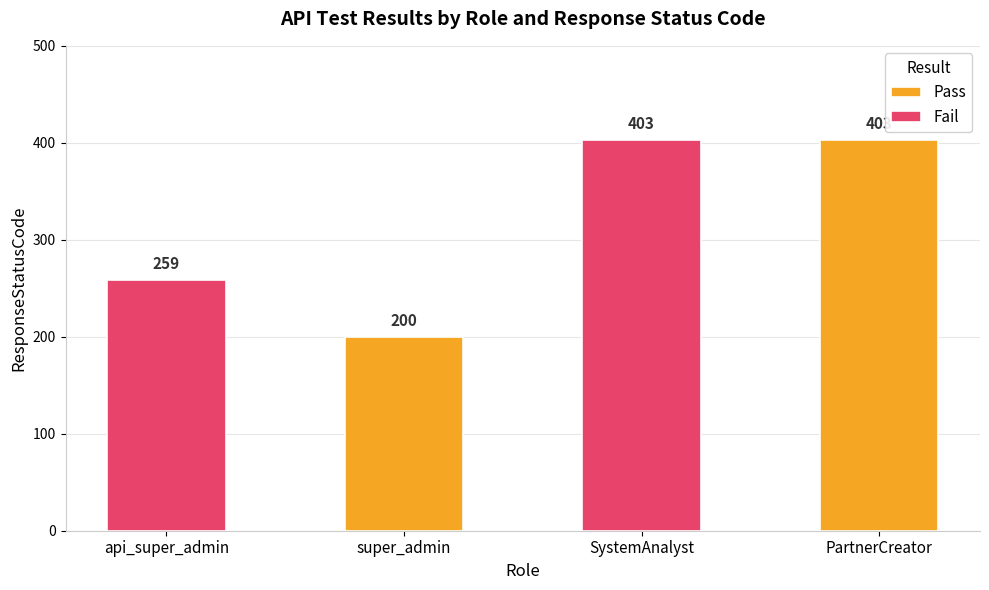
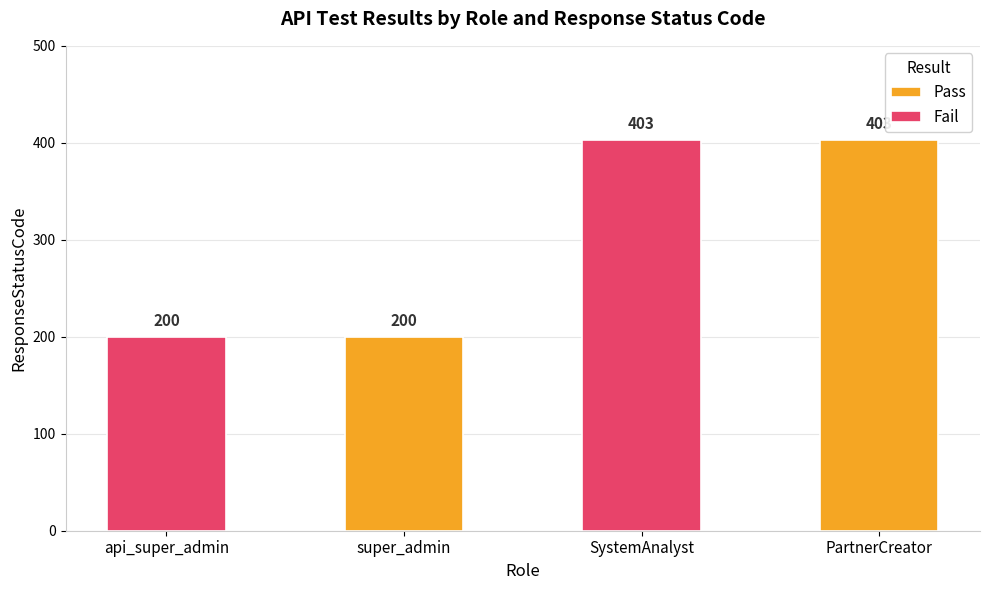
Fail, api_super_admin: 259 -> 200
